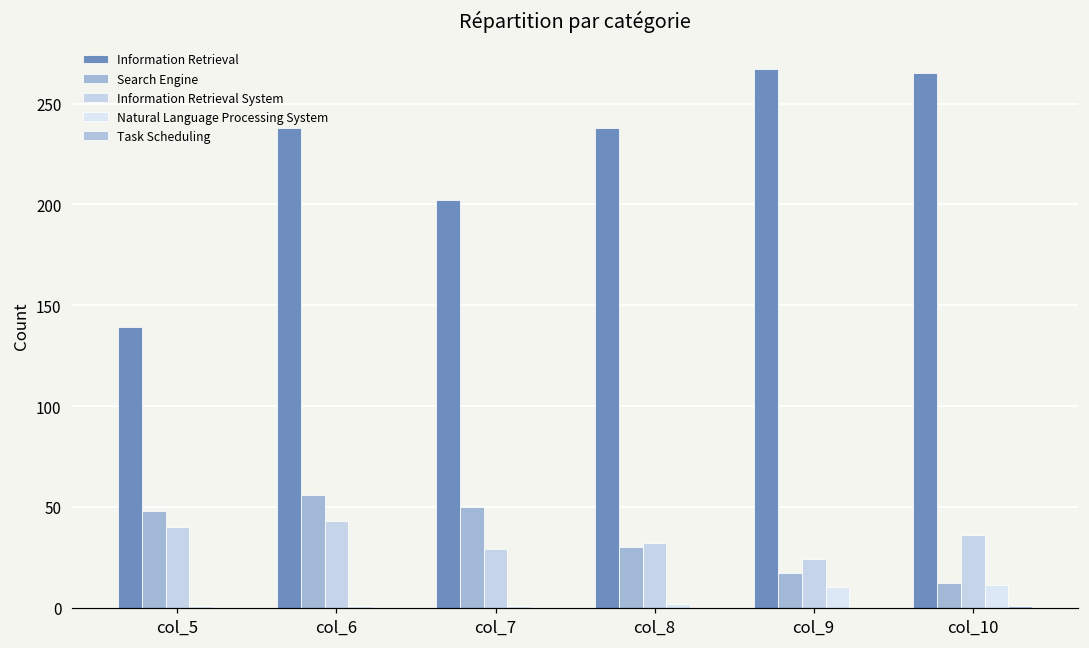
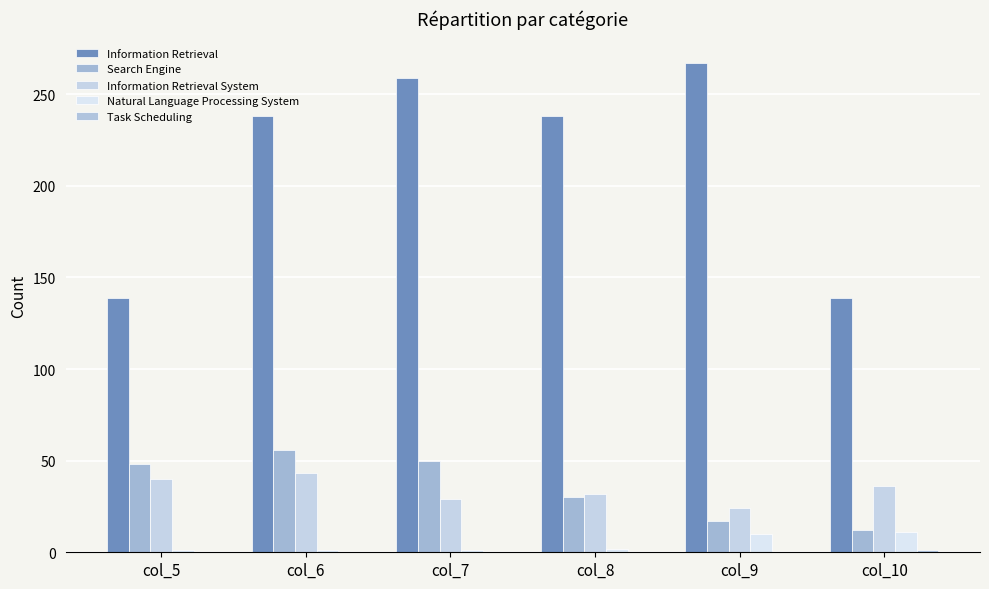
Information Retrieval, col_7: 202 -> 259
Information Retrieval, col_10: 265 -> 139
